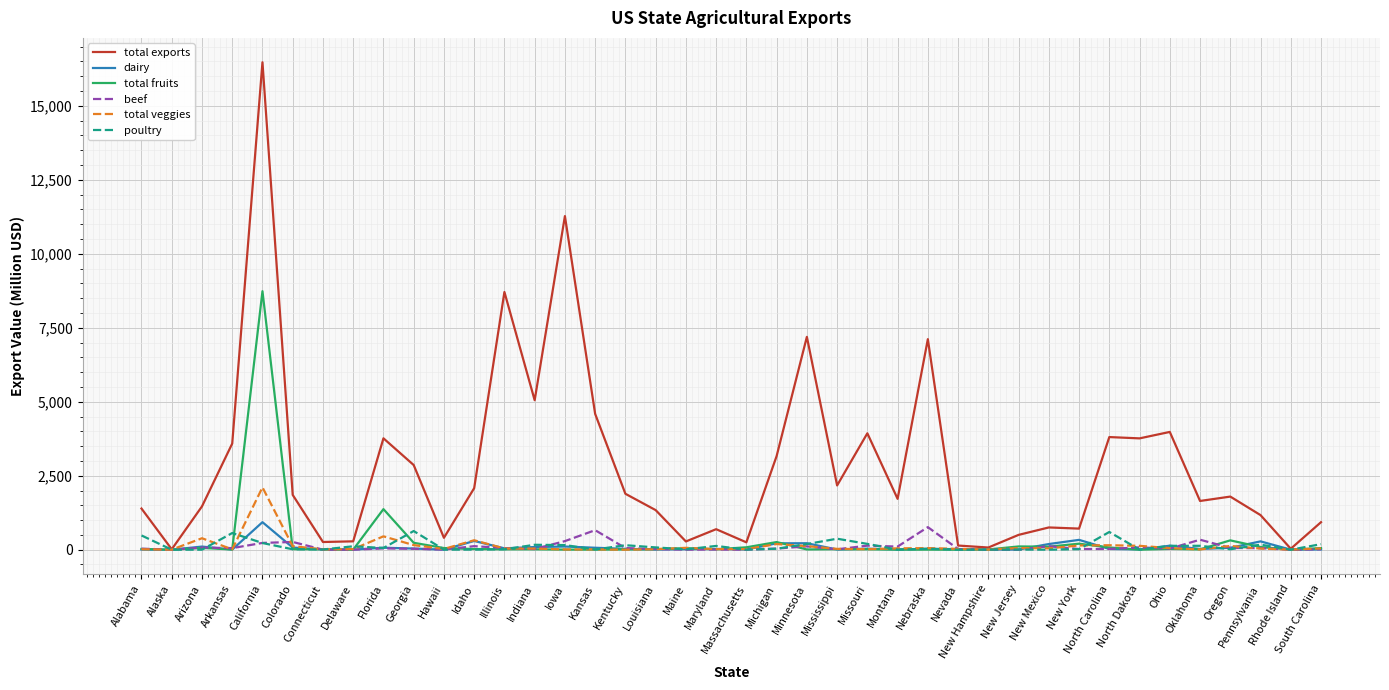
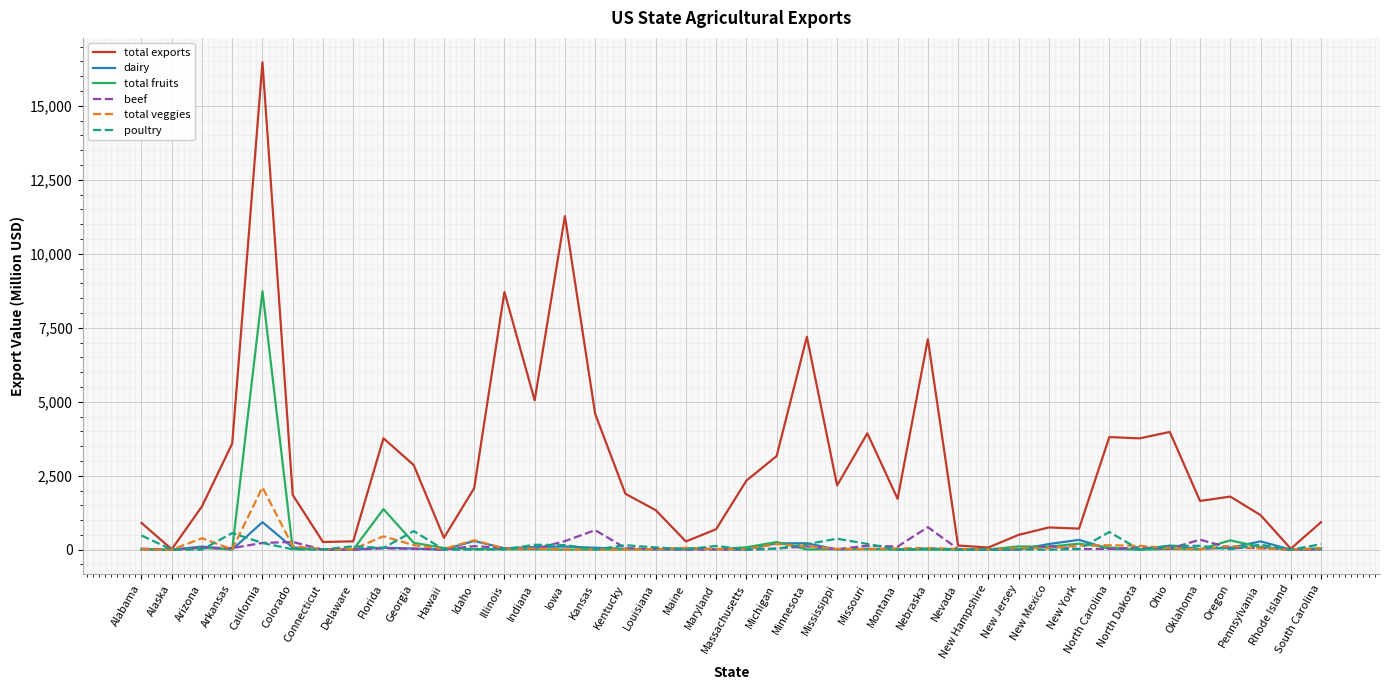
total exports, Alabama: 1,400 -> 900
total exports, Massachusetts: 200 -> 2,300
